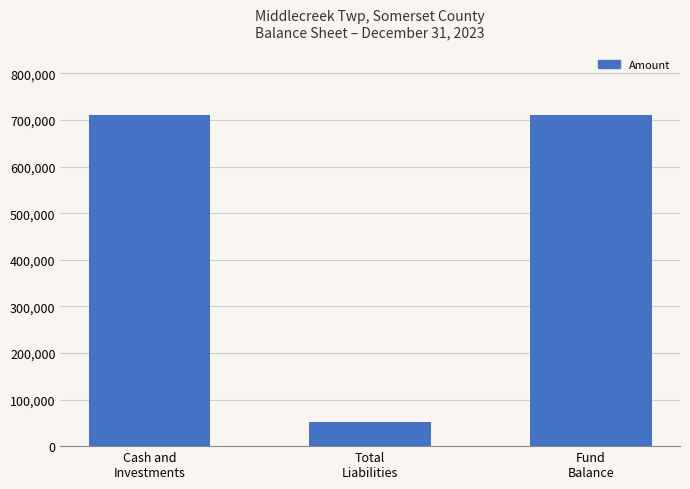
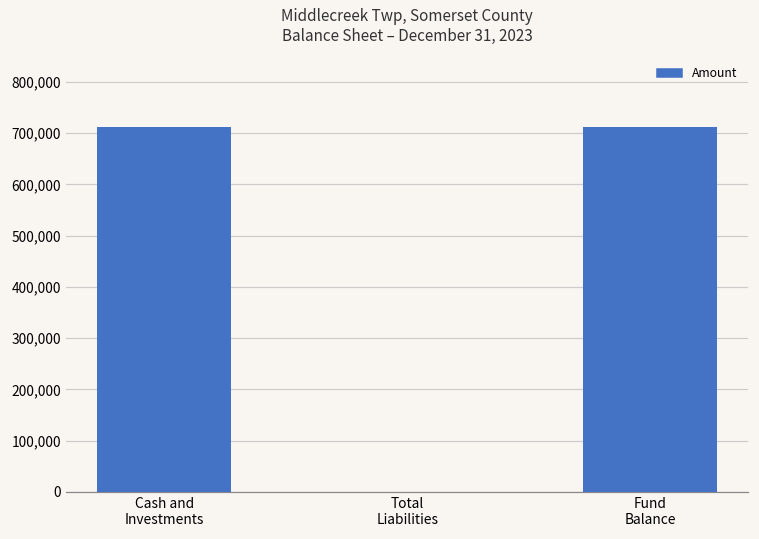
Total Liabilities: 50,000 -> 0
